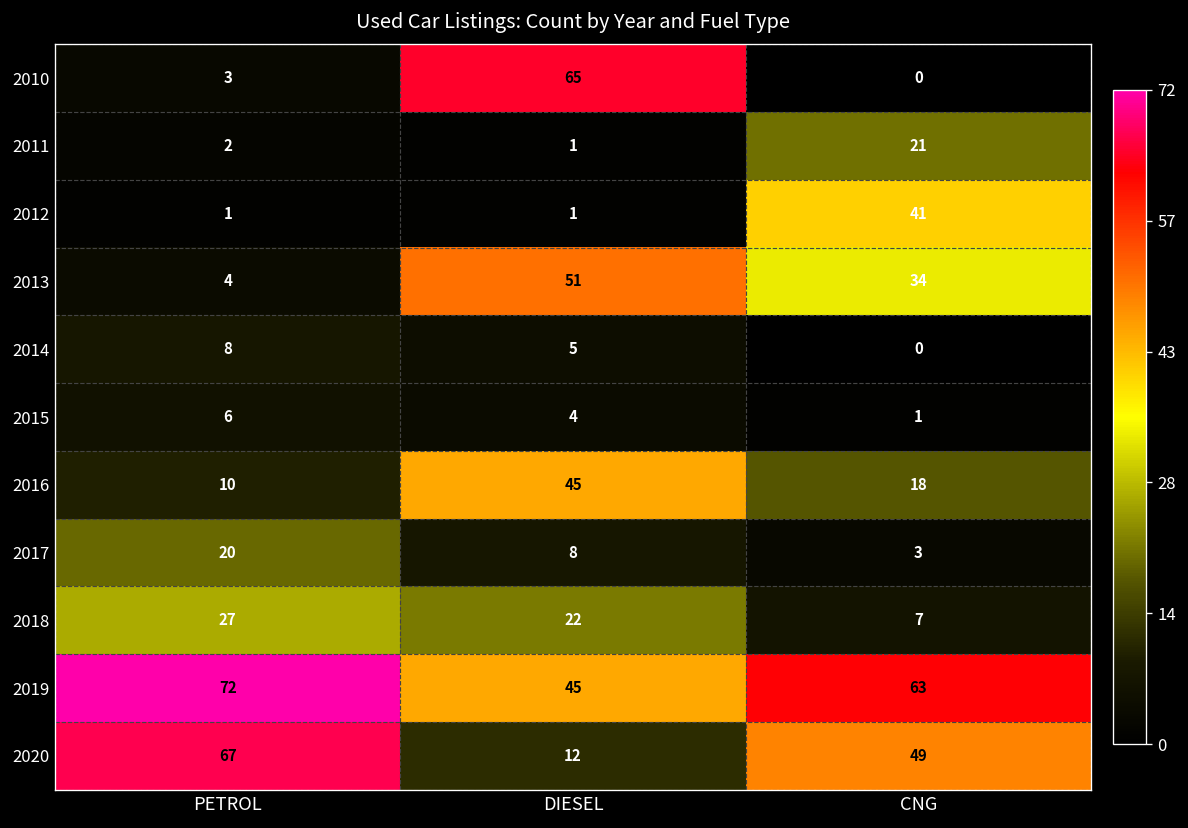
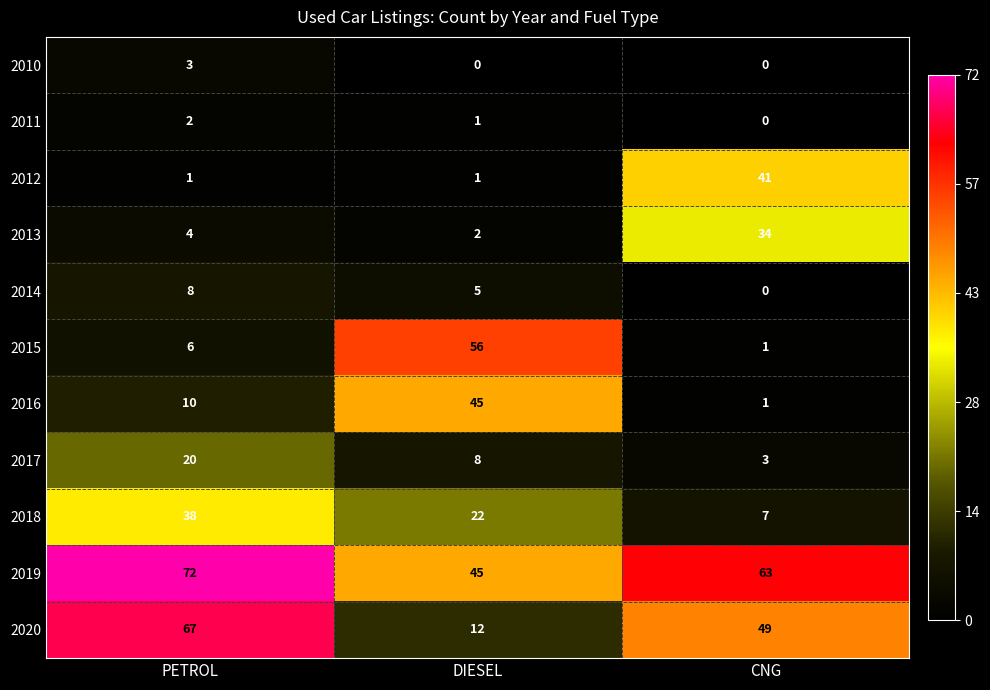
2010, DIESEL: 65 -> 0
2011, CNG: 21 -> 0
2013, DIESEL: 51 -> 2
2015, DIESEL: 4 -> 56
2016, CNG: 18 -> 1
2018, PETROL: 27 -> 38
